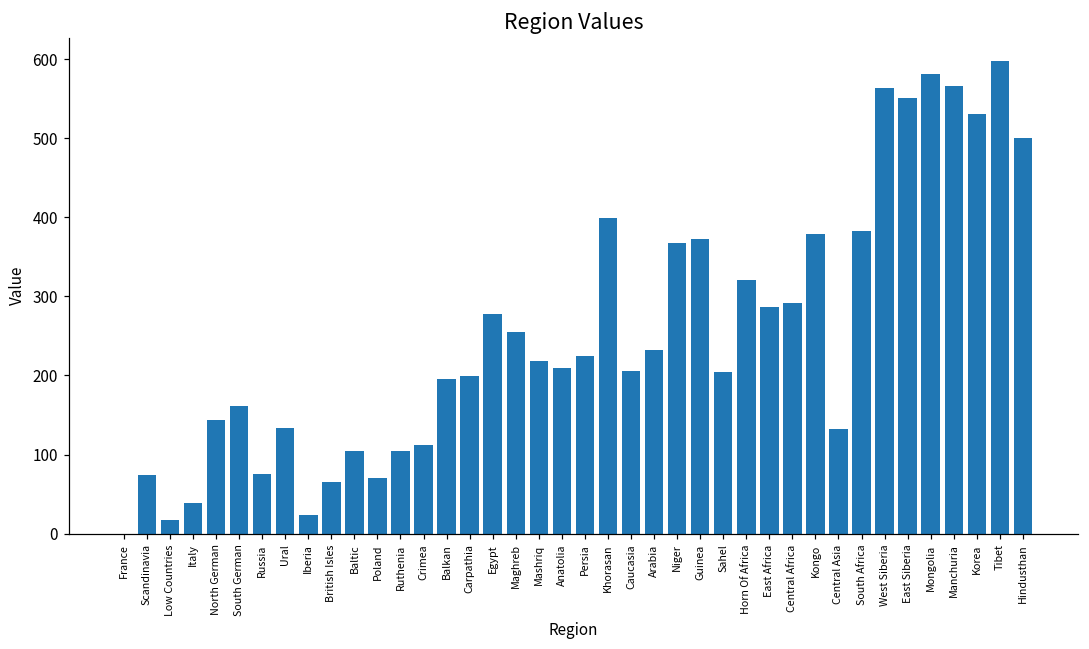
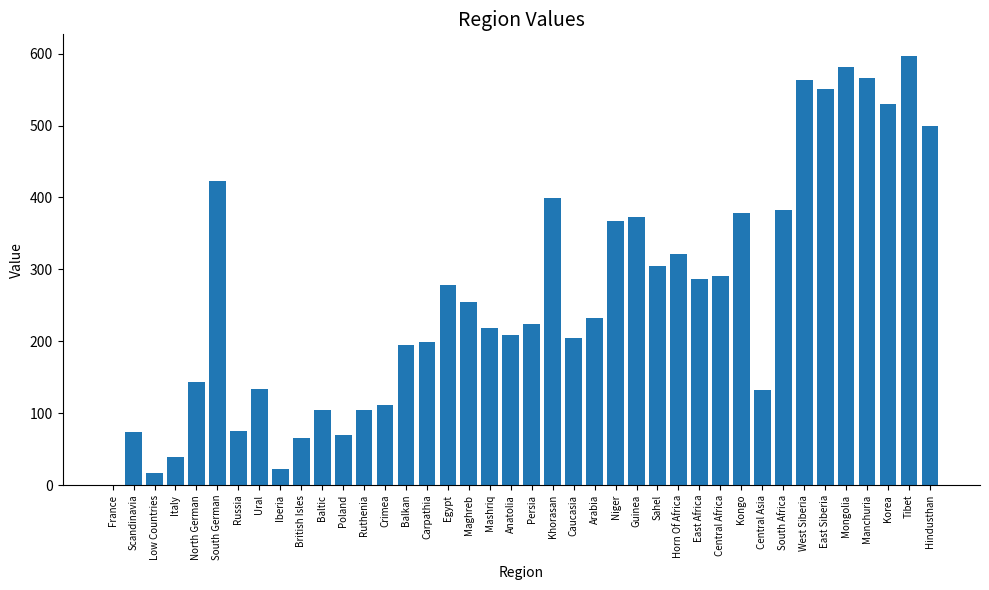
South German: 160 -> 420
Sahel: 200 -> 300
